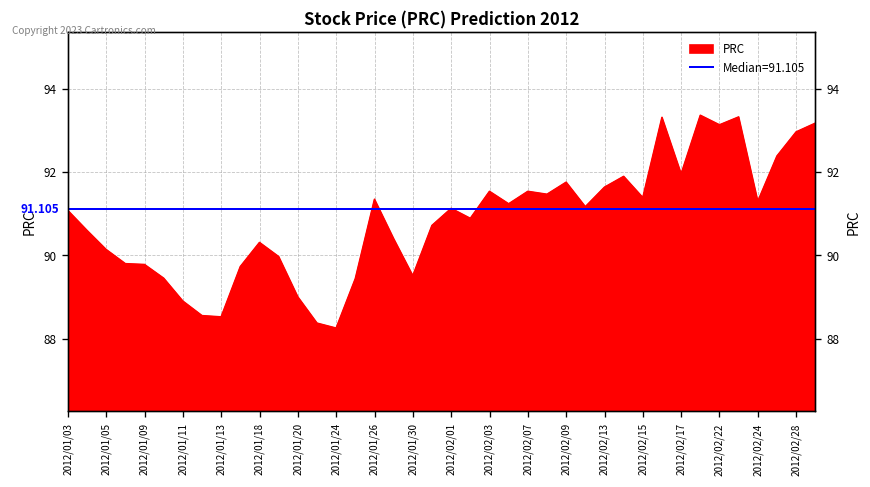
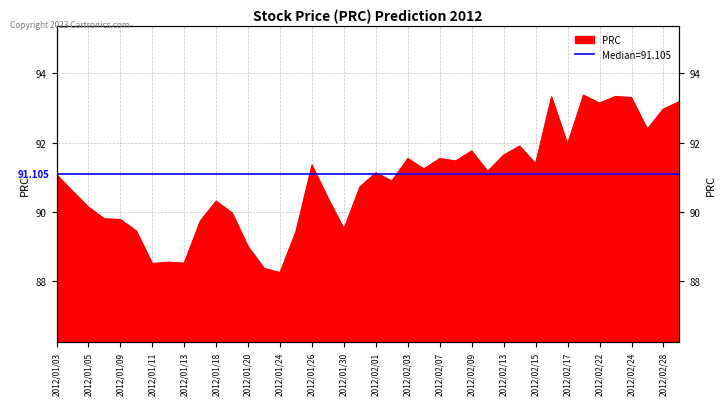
2012/01/11: 88.9 -> 88.5
2012/02/24: 91.3 -> 93.3
